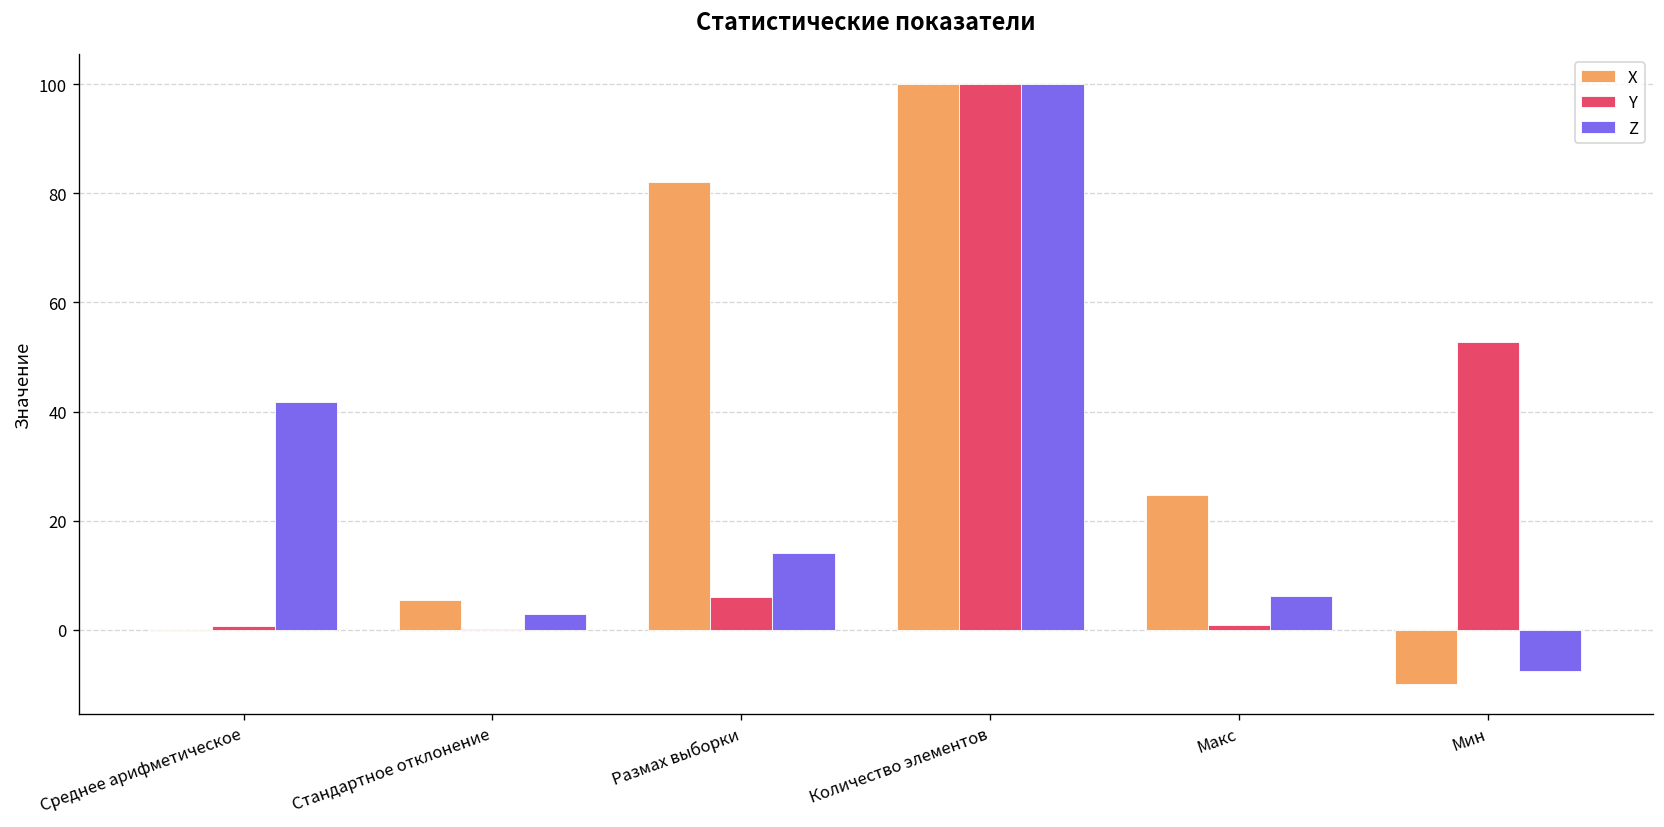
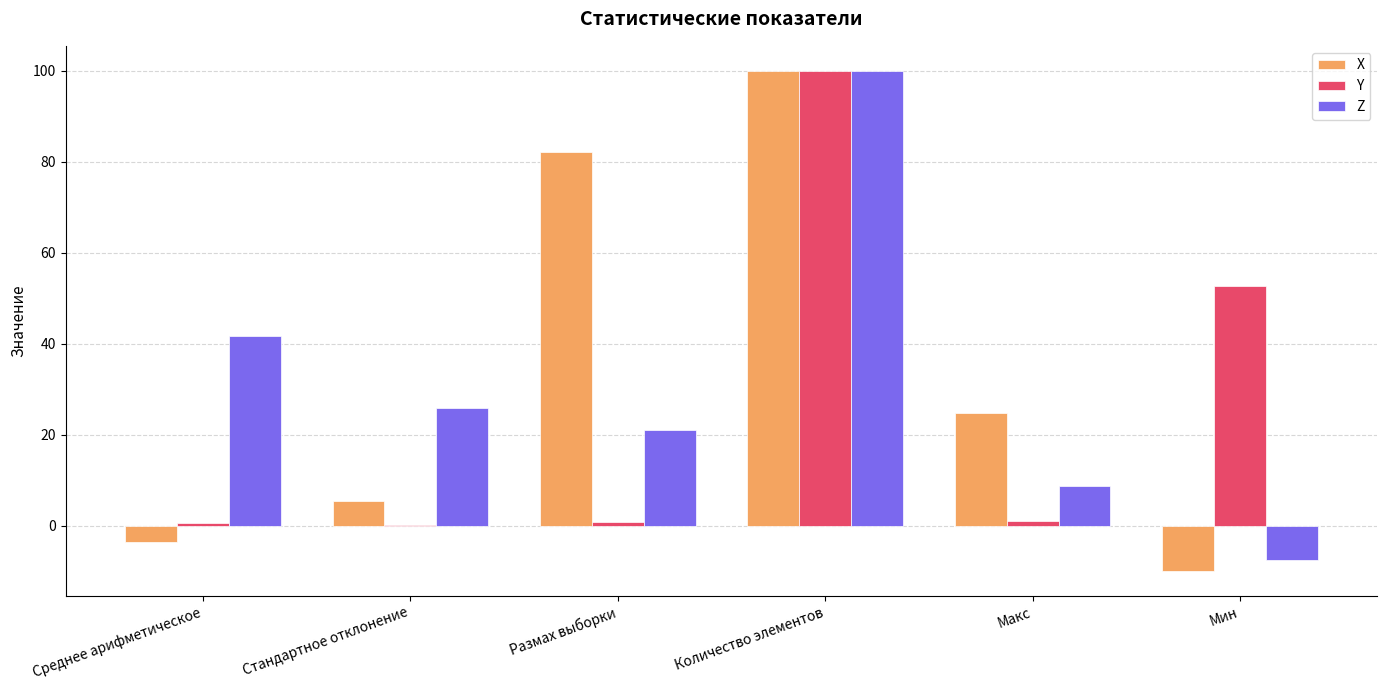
X, Среднее арифметическое: 0 -> -4
Z, Стандартное отклонение: 3 -> 26
Y, Размах выборки: 6 -> 1
Z, Размах выборки: 14 -> 21
Z, Макс: 6 -> 9
